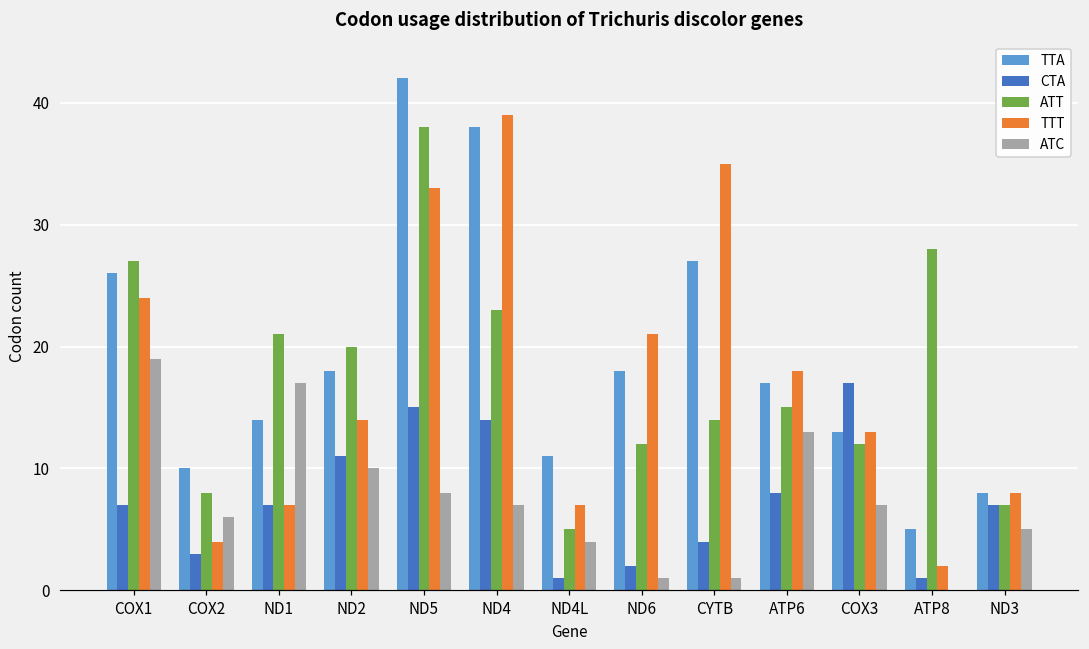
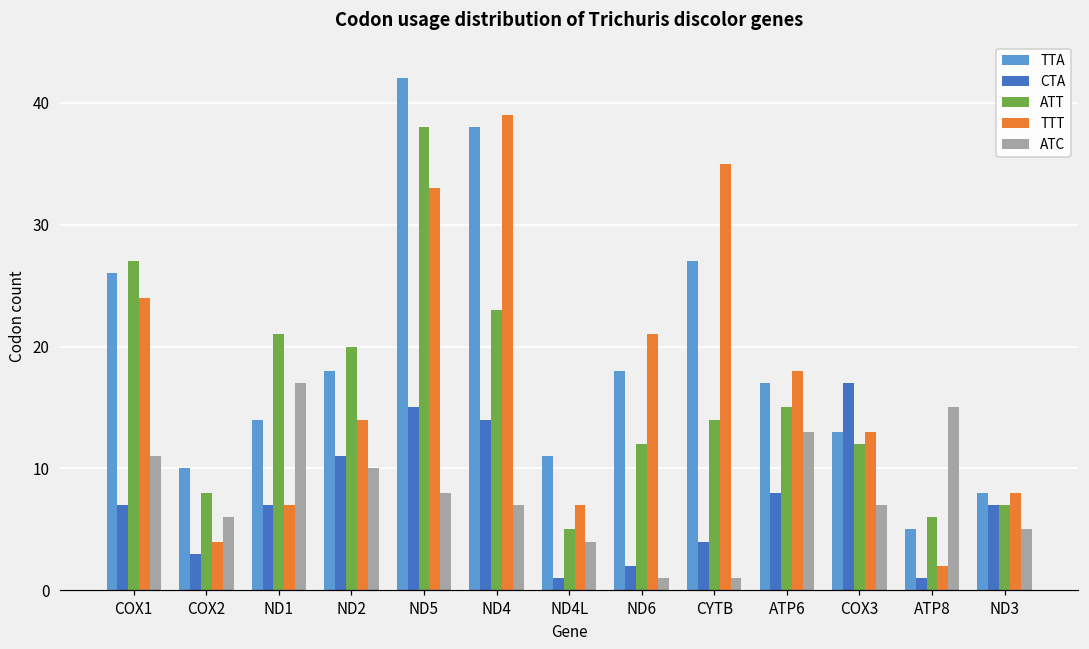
ATC, COX1: 19 -> 11
ATT, ATP8: 28 -> 6
ATC, ATP8: 0 -> 15
